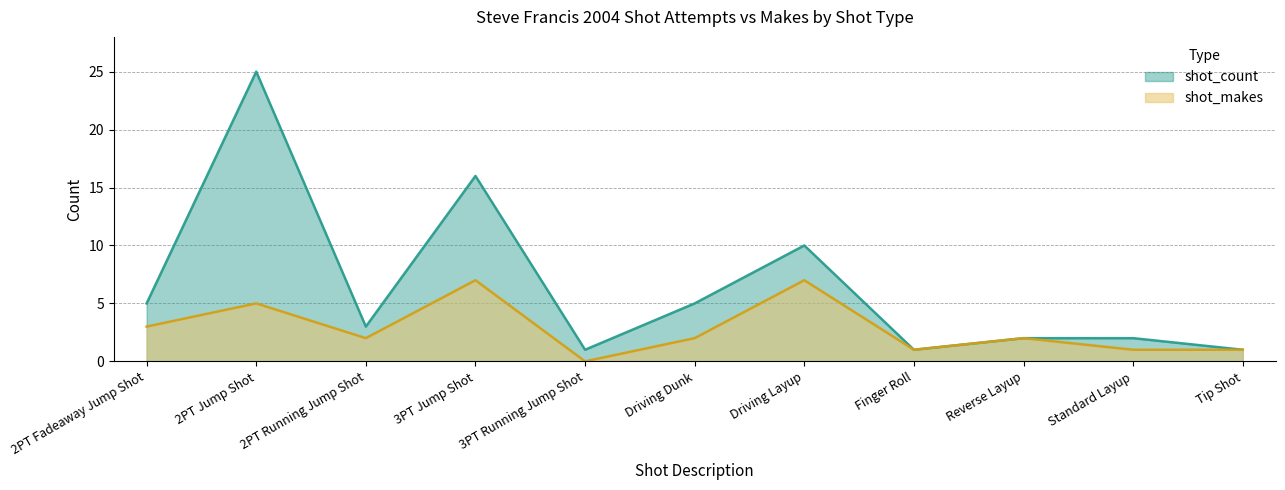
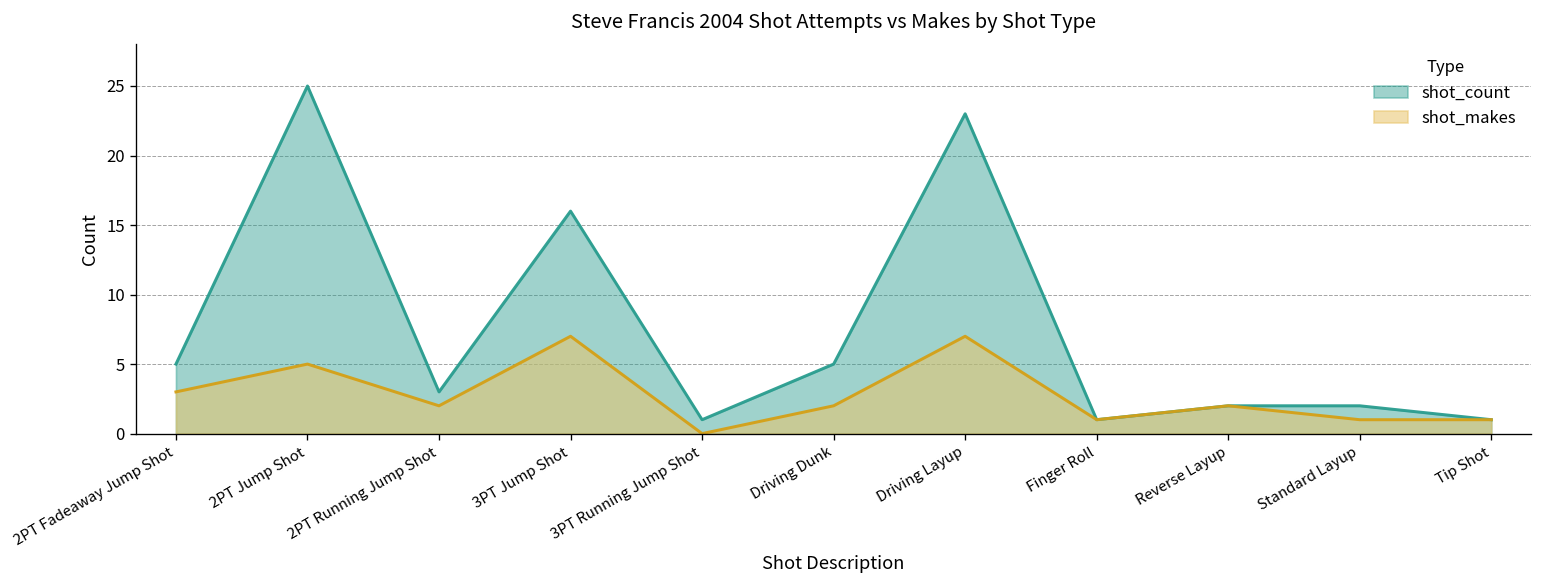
shot_count, Driving Layup: 10 -> 23
